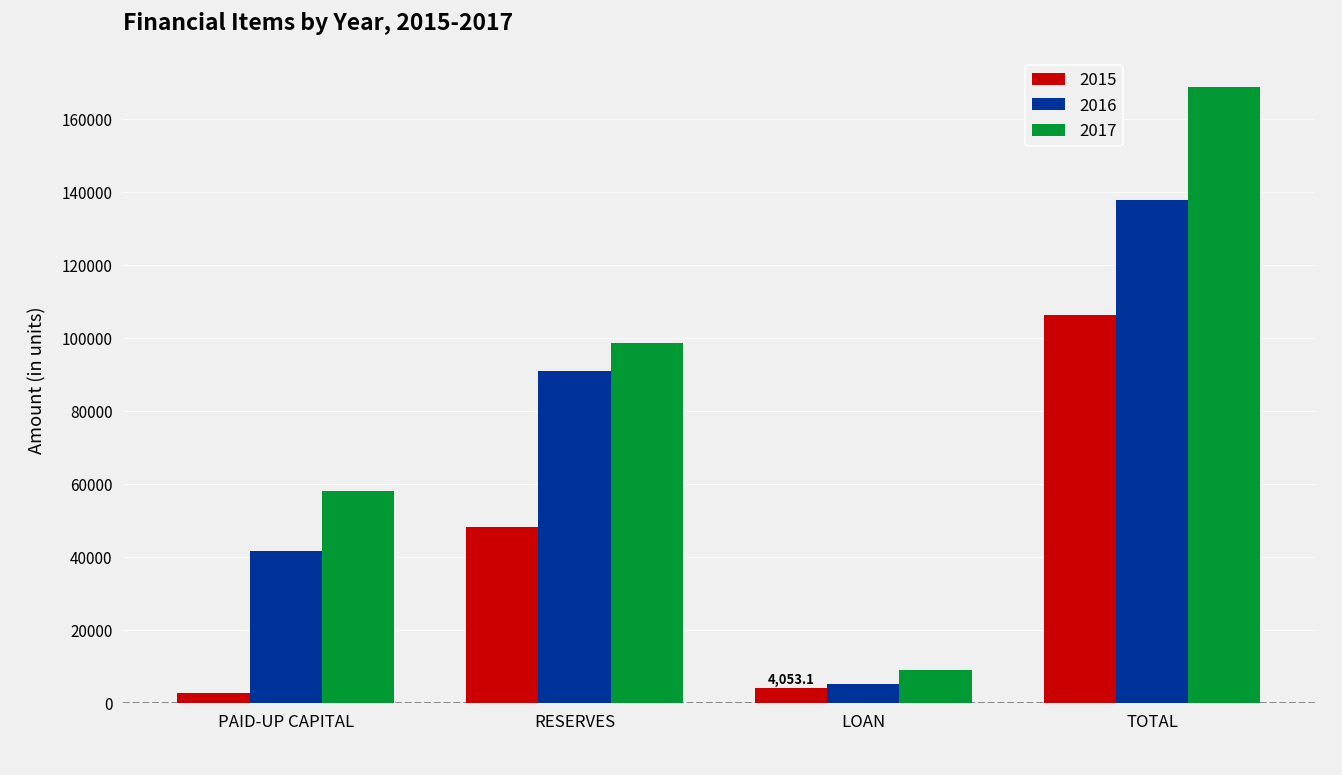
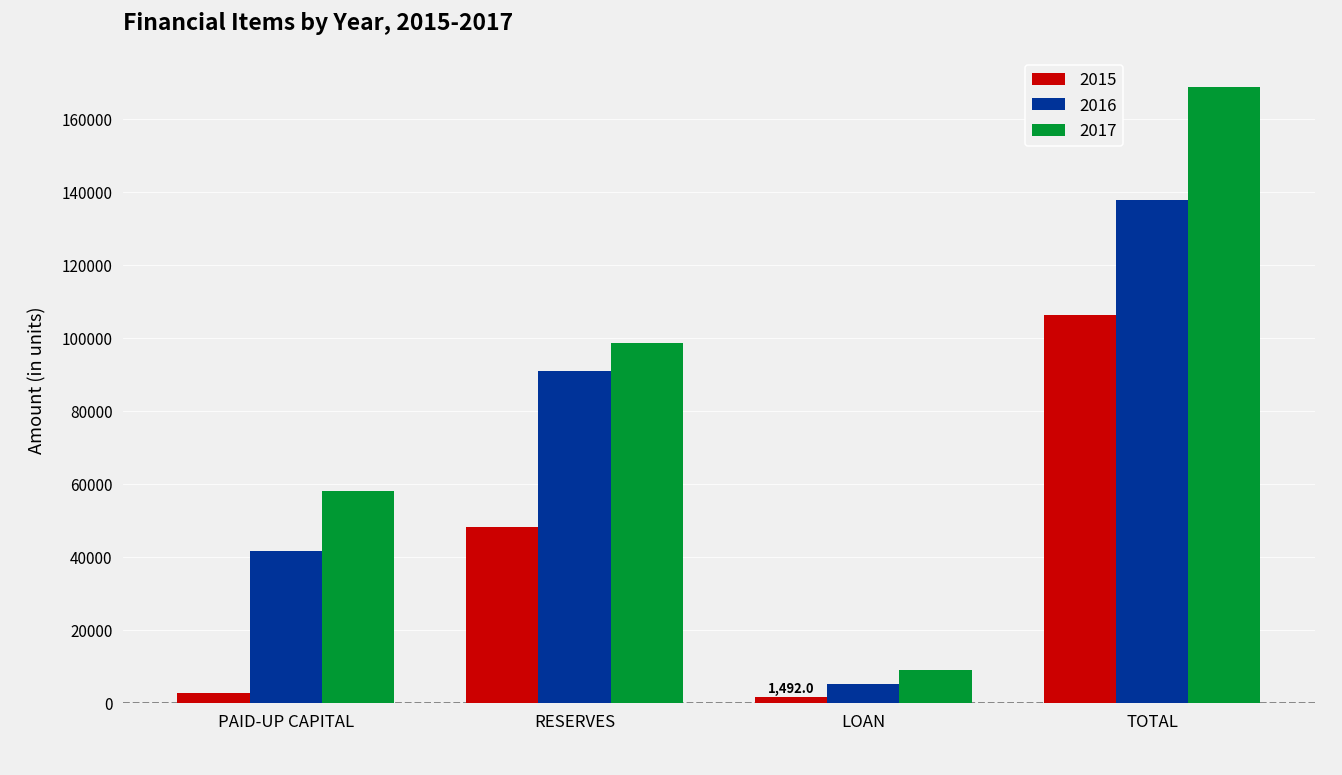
2015, LOAN: 4,053.1 -> 1,492.0
